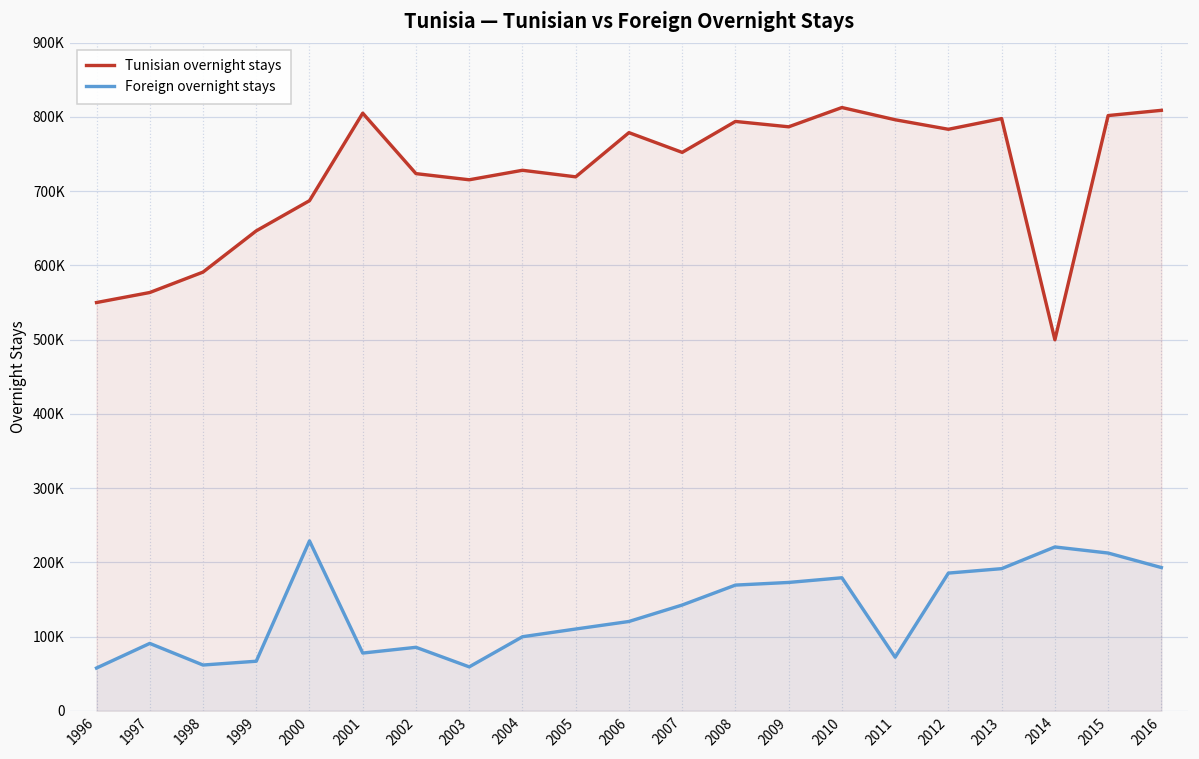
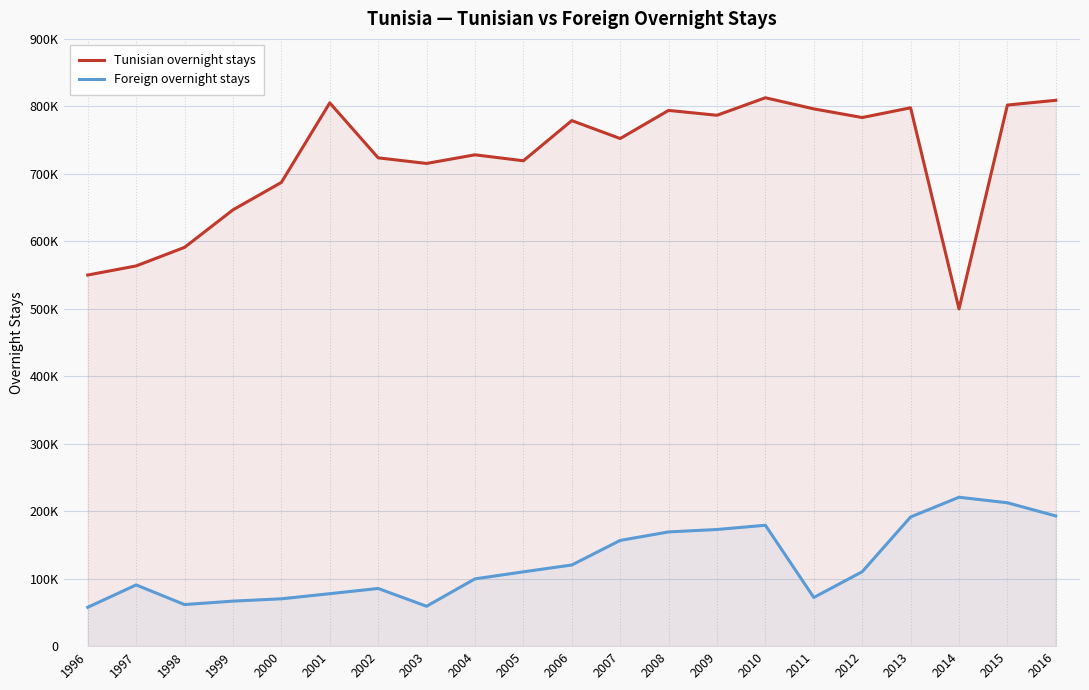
Foreign overnight stays, 2000: 230000 -> 70000
Foreign overnight stays, 2007: 140000 -> 160000
Foreign overnight stays, 2012: 190000 -> 110000
